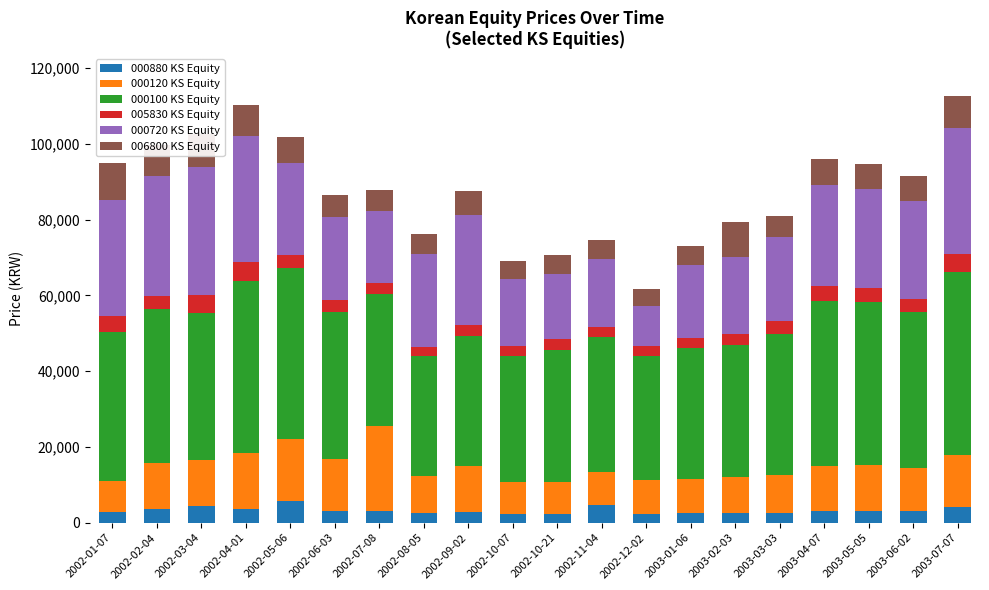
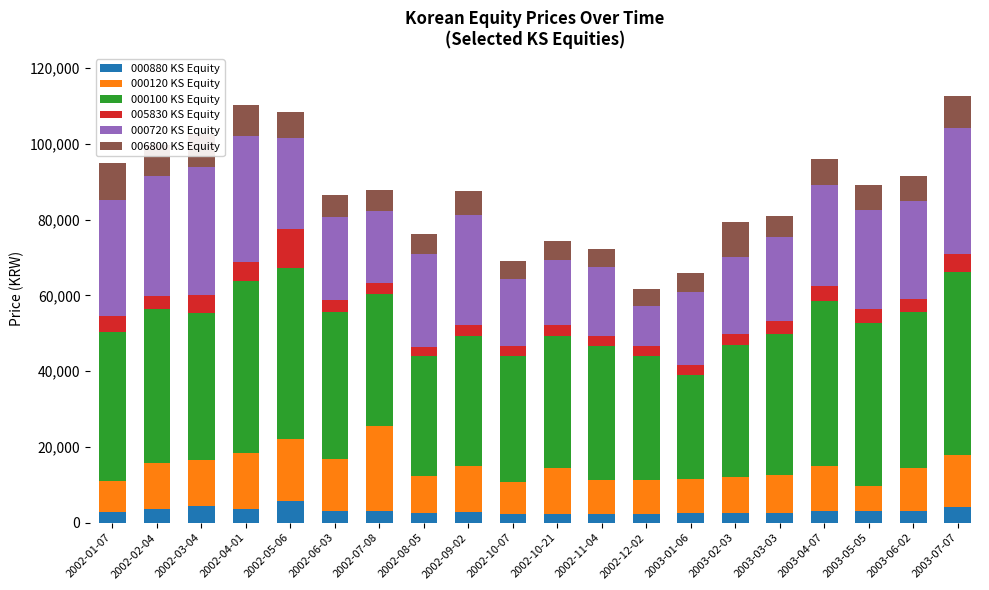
005830 KS Equity, 2002-05-06: 4,000 -> 10,000
000120 KS Equity, 2002-10-21: 8,000 -> 12,000
000880 KS Equity, 2002-11-04: 5,000 -> 2,000
000100 KS Equity, 2003-01-06: 35,000 -> 28,000
000120 KS Equity, 2003-05-05: 12,000 -> 7,000
